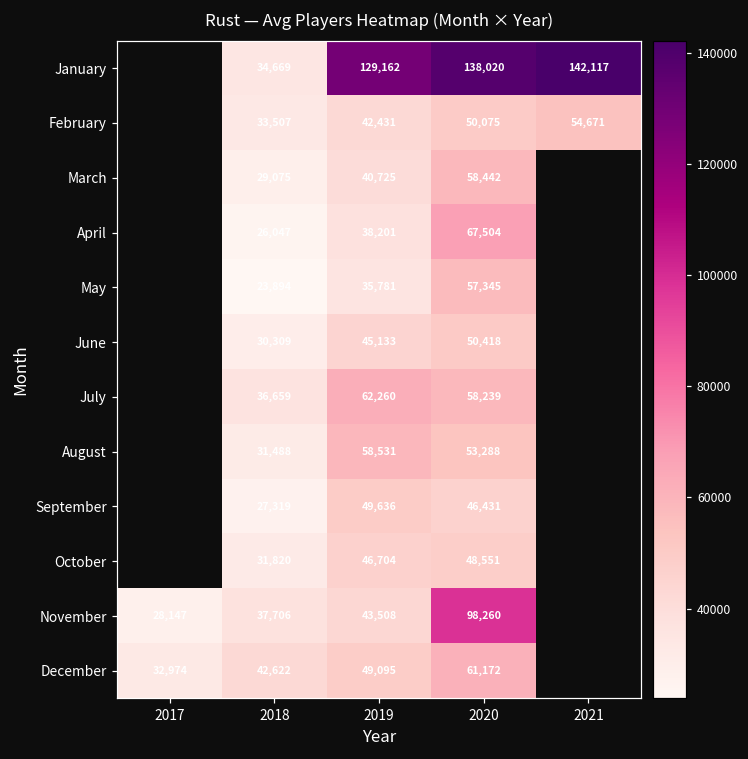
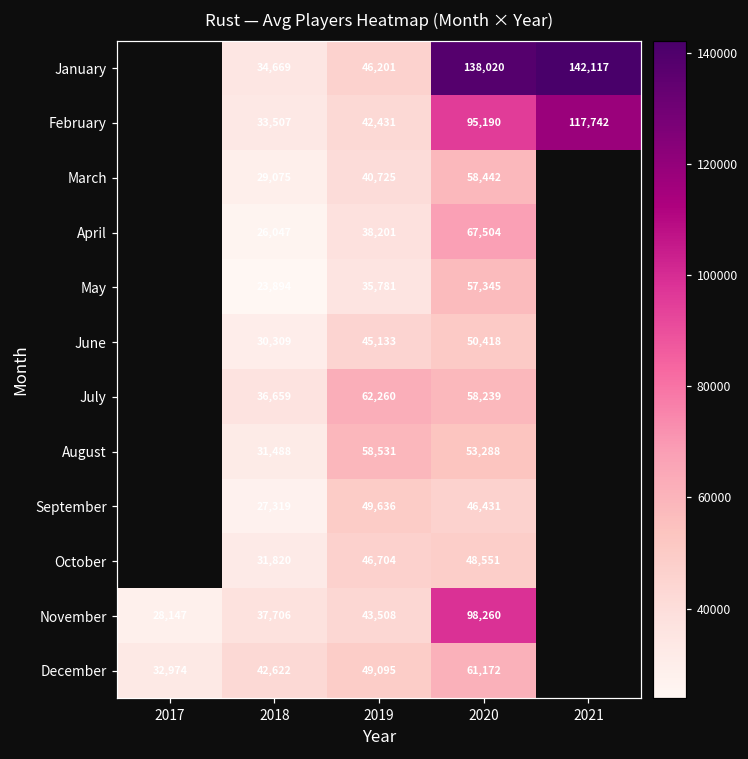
January, 2019: 129,162 -> 46,201
February, 2020: 50,075 -> 95,190
February, 2021: 54,671 -> 117,742
